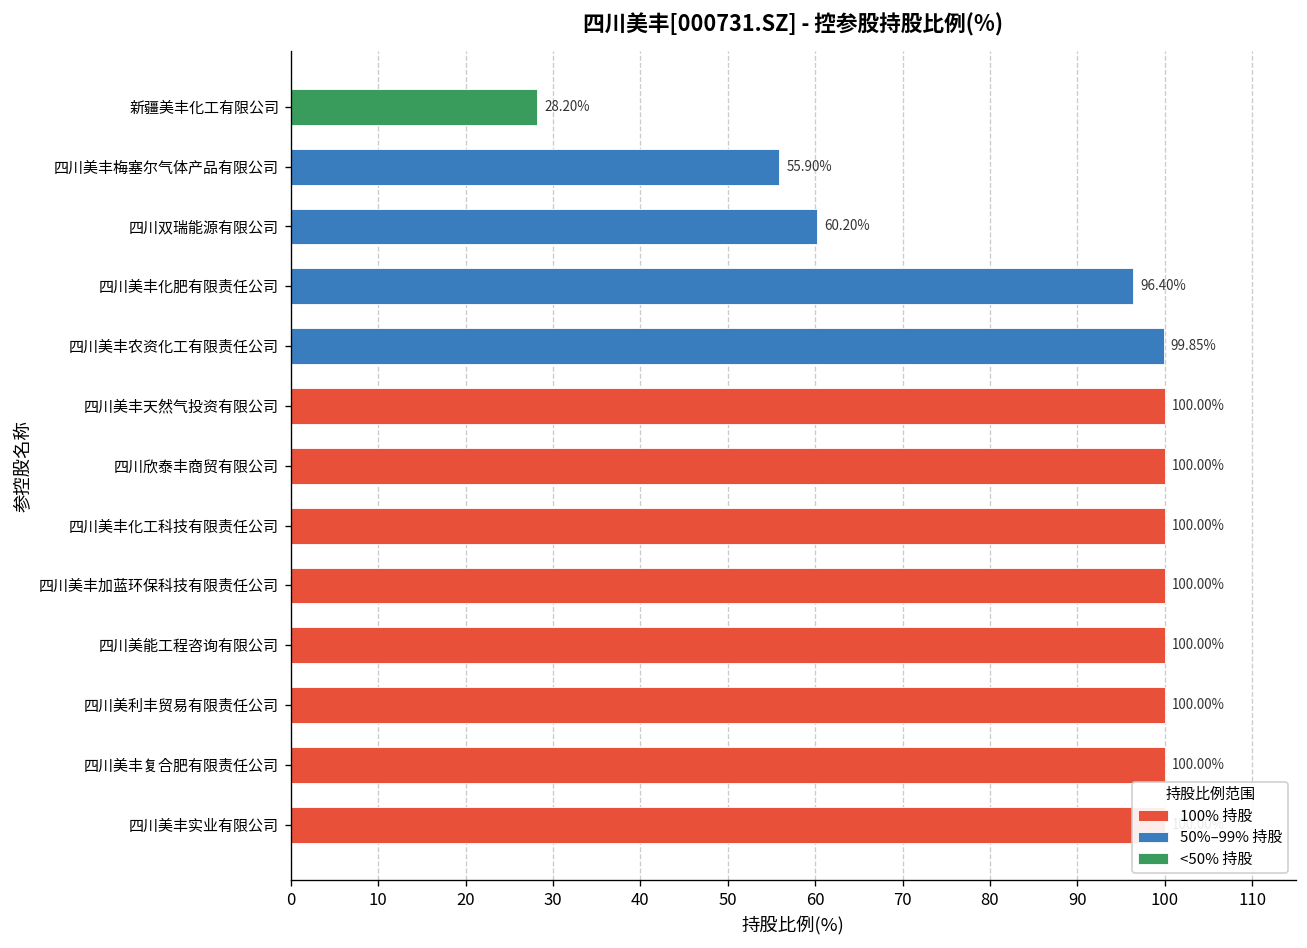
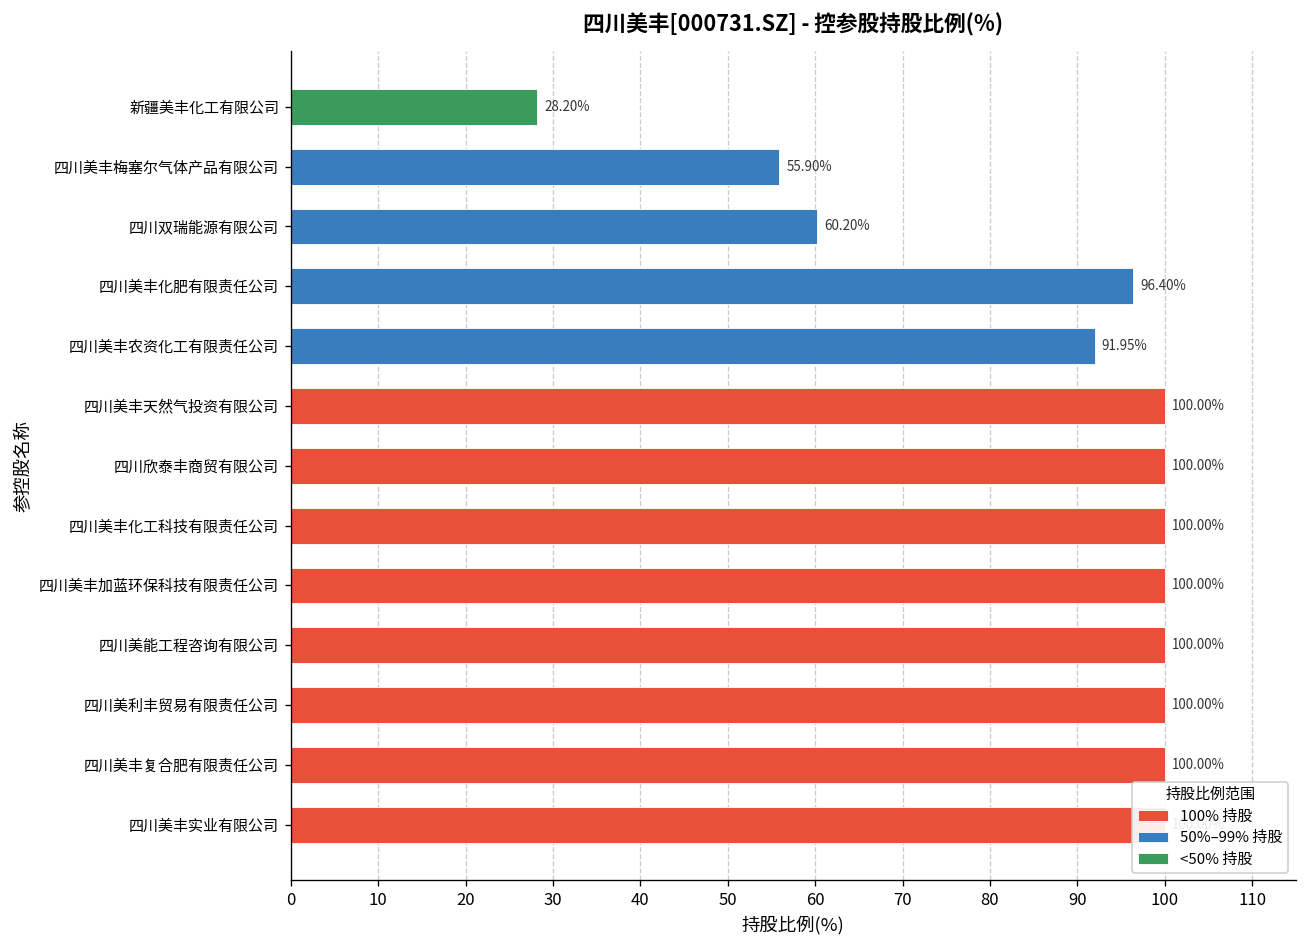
50%–99% 持股, 四川美丰农资化工有限责任公司: 99.85% -> 91.95%
